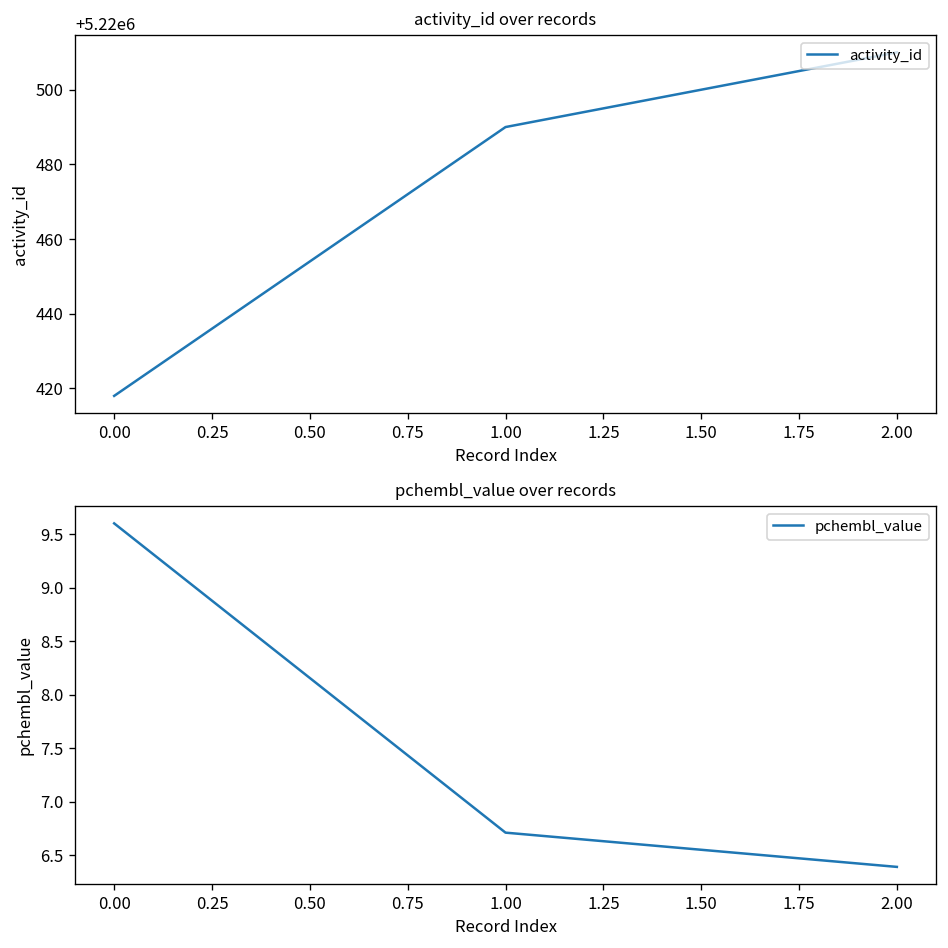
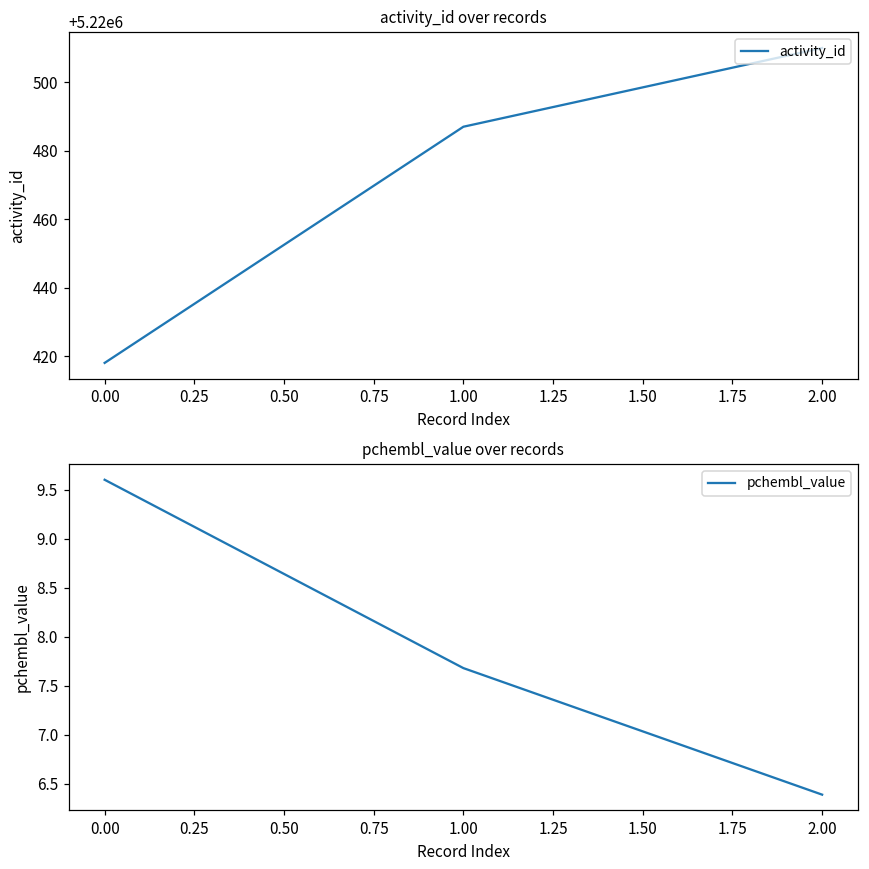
activity_id over records, 1.00: 5220490 -> 5220487
pchembl_value over records, 1.00: 6.7 -> 7.7
